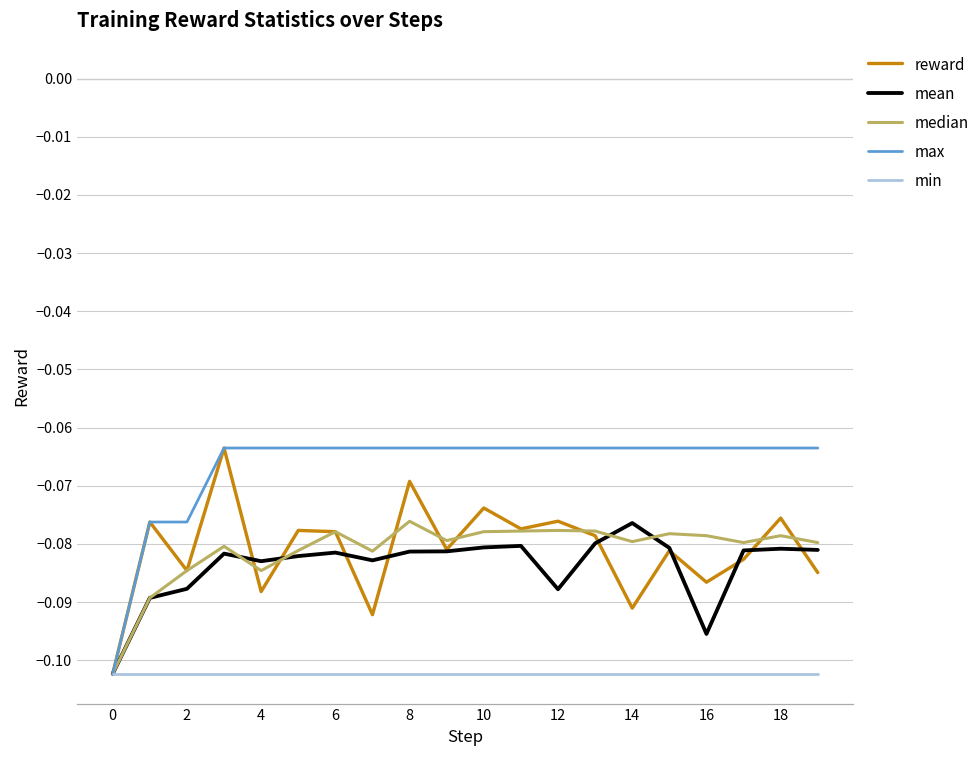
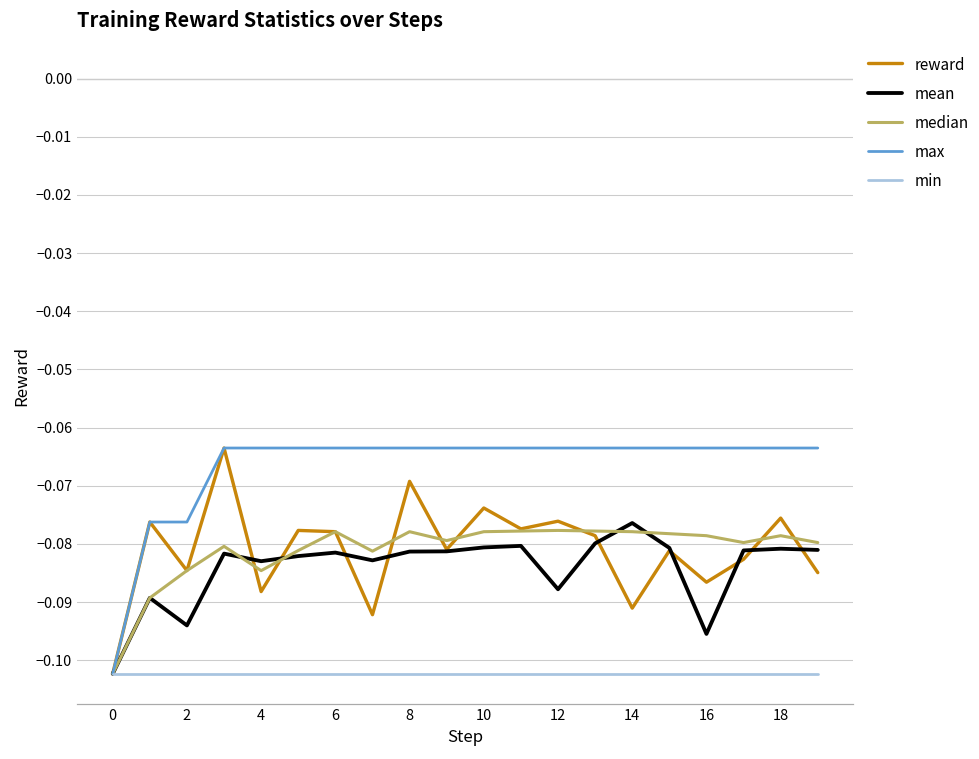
mean, 2: -0.088 -> -0.094
median, 8: -0.076 -> -0.078
median, 14: -0.080 -> -0.078
